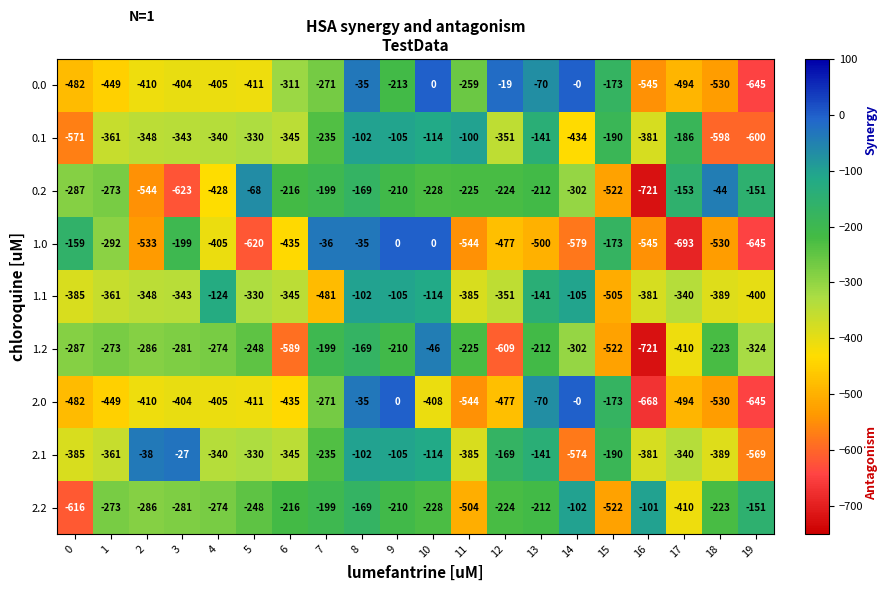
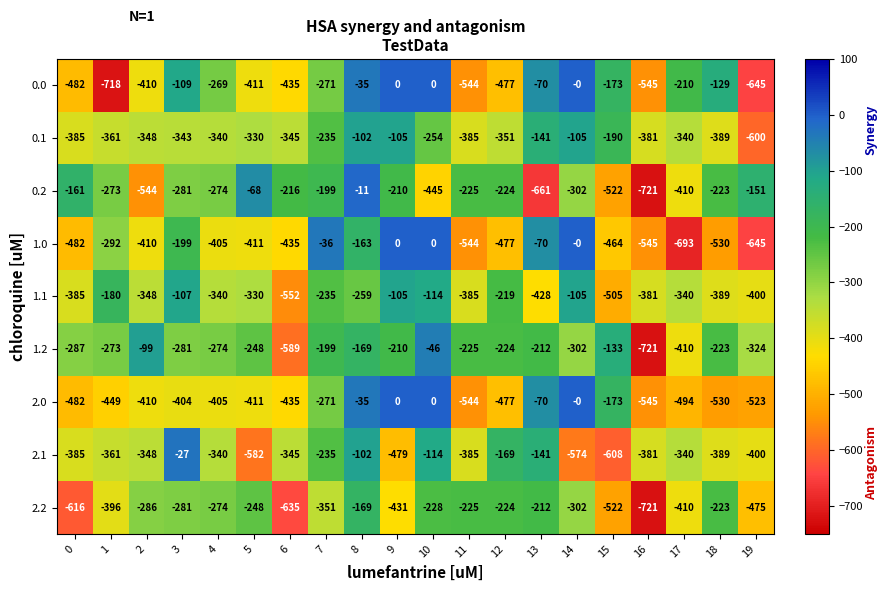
0.0, 1: -449 -> -718
0.0, 3: -404 -> -109
0.0, 4: -405 -> -269
0.0, 6: -311 -> -435
0.0, 9: -213 -> 0
0.0, 11: -259 -> -544
0.0, 12: -19 -> -477
0.0, 17: -494 -> -210
0.0, 18: -530 -> -129
0.1, 0: -571 -> -385
0.1, 10: -114 -> -254
0.1, 11: -100 -> -385
0.1, 14: -434 -> -105
0.1, 17: -186 -> -340
0.1, 18: -598 -> -389
0.2, 0: -287 -> -161
0.2, 3: -623 -> -281
0.2, 4: -428 -> -274
0.2, 8: -169 -> -11
0.2, 10: -228 -> -445
0.2, 13: -212 -> -661
0.2, 17: -153 -> -410
0.2, 18: -44 -> -223
1.0, 0: -159 -> -482
1.0, 2: -533 -> -410
1.0, 5: -620 -> -411
1.0, 8: -35 -> -163
1.0, 13: -500 -> -70
1.0, 14: -579 -> -0
1.0, 15: -173 -> -464
1.1, 1: -361 -> -180
1.1, 3: -343 -> -107
1.1, 4: -124 -> -340
1.1, 6: -345 -> -552
1.1, 7: -481 -> -235
1.1, 8: -102 -> -259
1.1, 12: -351 -> -219
1.1, 13: -141 -> -428
1.2, 2: -286 -> -99
1.2, 12: -609 -> -224
1.2, 15: -522 -> -133
2.0, 10: -408 -> 0
2.0, 16: -668 -> -545
2.0, 19: -645 -> -523
2.1, 2: -38 -> -348
2.1, 5: -330 -> -582
2.1, 9: -105 -> -479
2.1, 15: -190 -> -608
2.1, 19: -569 -> -400
2.2, 1: -273 -> -396
2.2, 6: -216 -> -635
2.2, 7: -199 -> -351
2.2, 9: -210 -> -431
2.2, 11: -504 -> -225
2.2, 14: -102 -> -302
2.2, 16: -101 -> -721
2.2, 19: -151 -> -475
